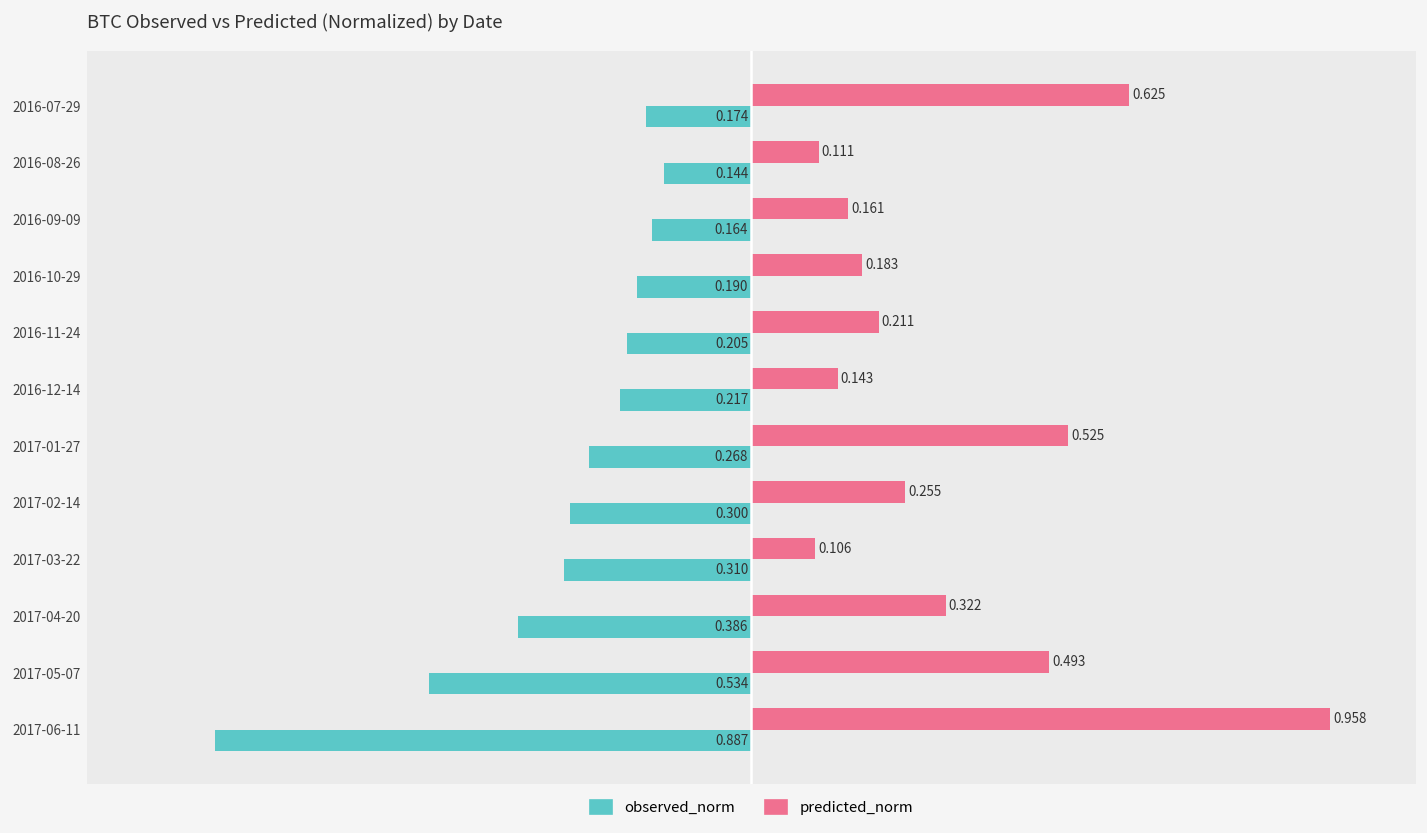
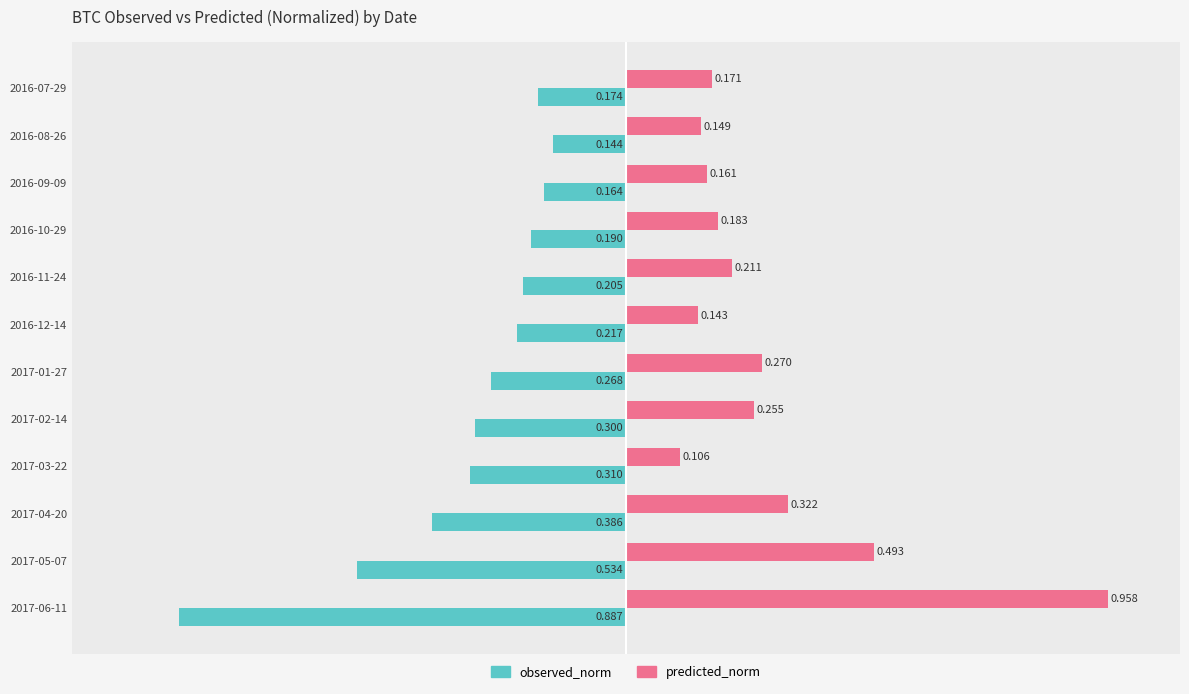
predicted_norm, 2016-07-29: 0.625 -> 0.171
predicted_norm, 2016-08-26: 0.111 -> 0.149
predicted_norm, 2017-01-27: 0.525 -> 0.270
